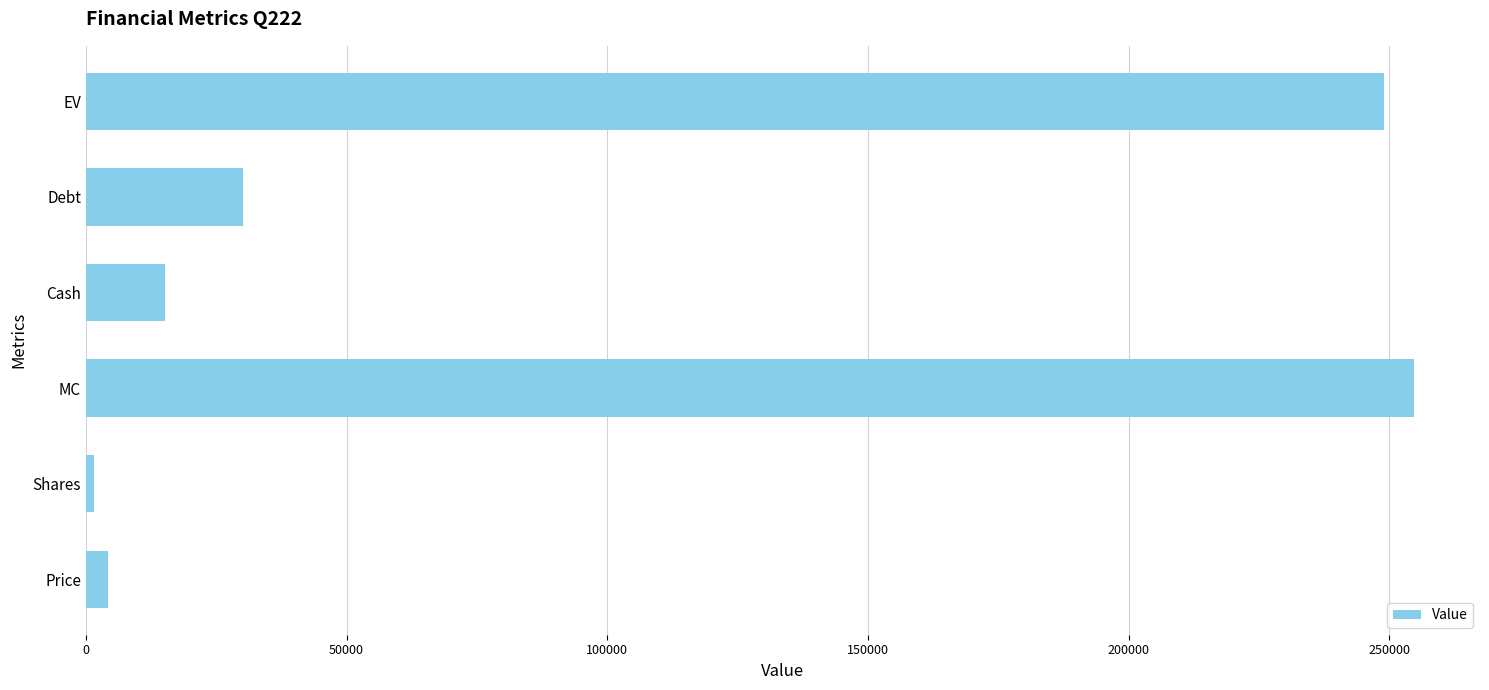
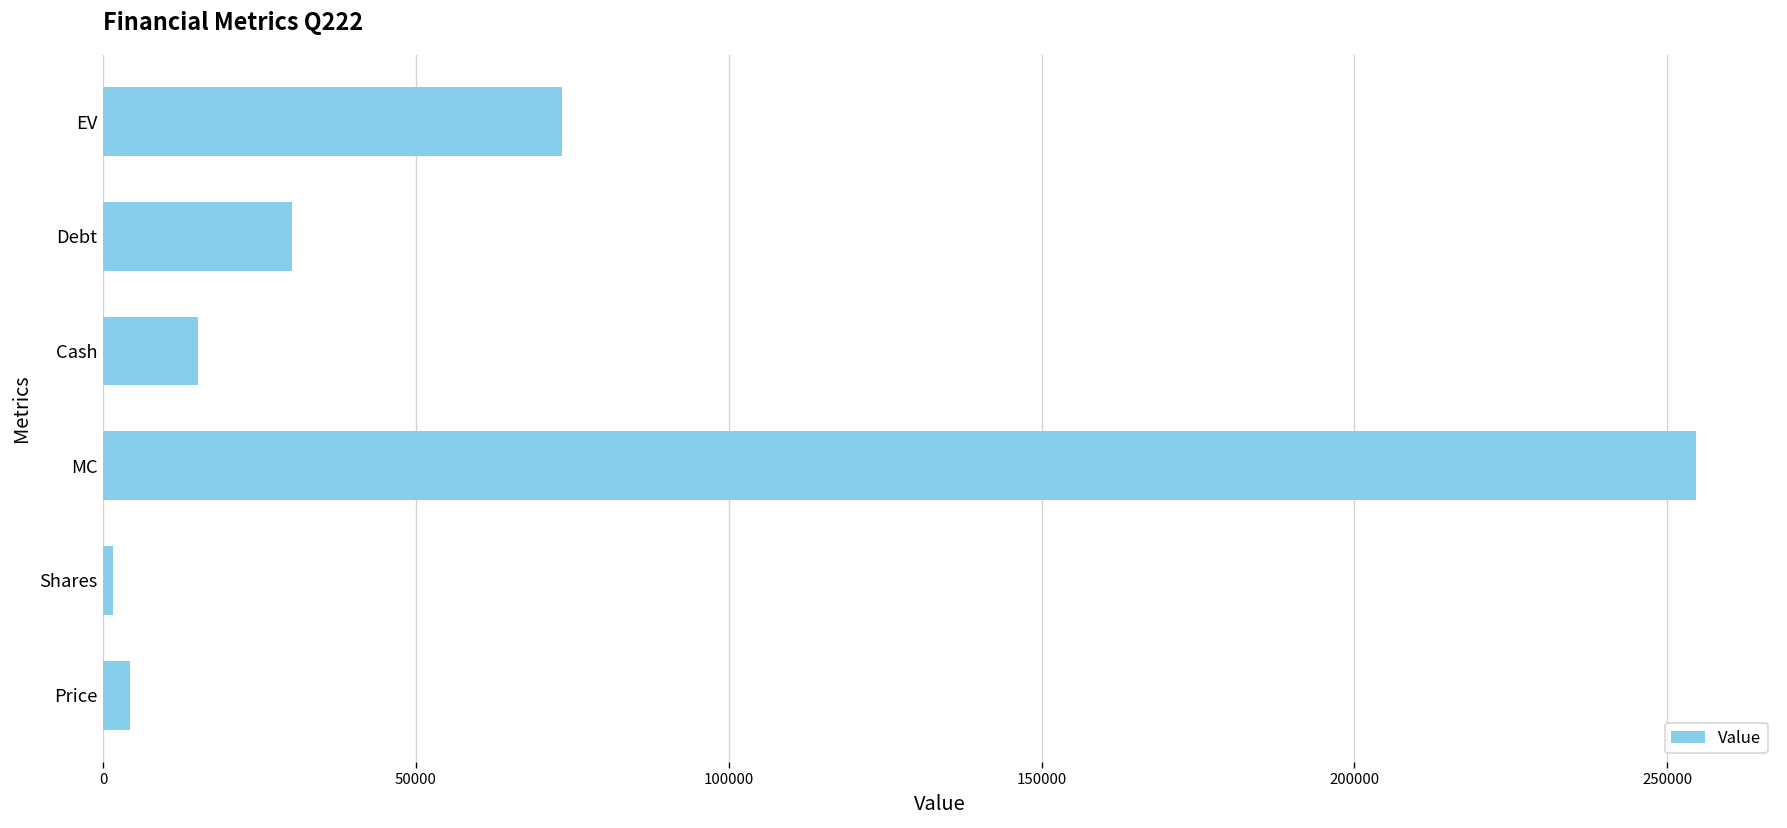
EV: 249000 -> 73000
